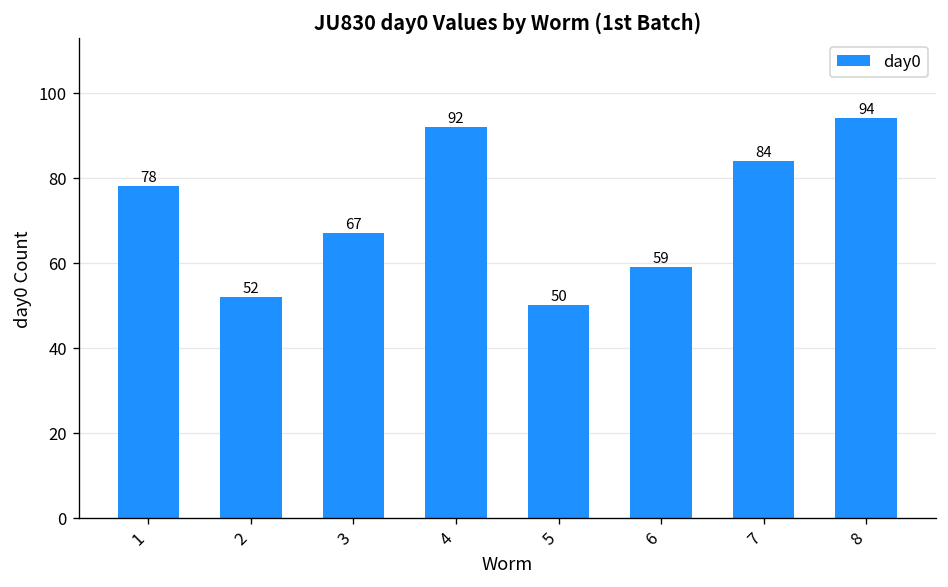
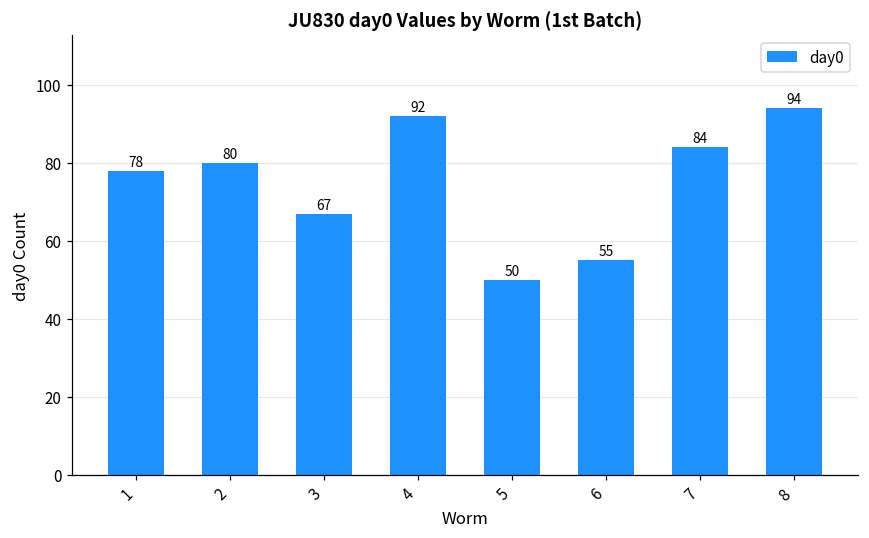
2: 52 -> 80
6: 59 -> 55
